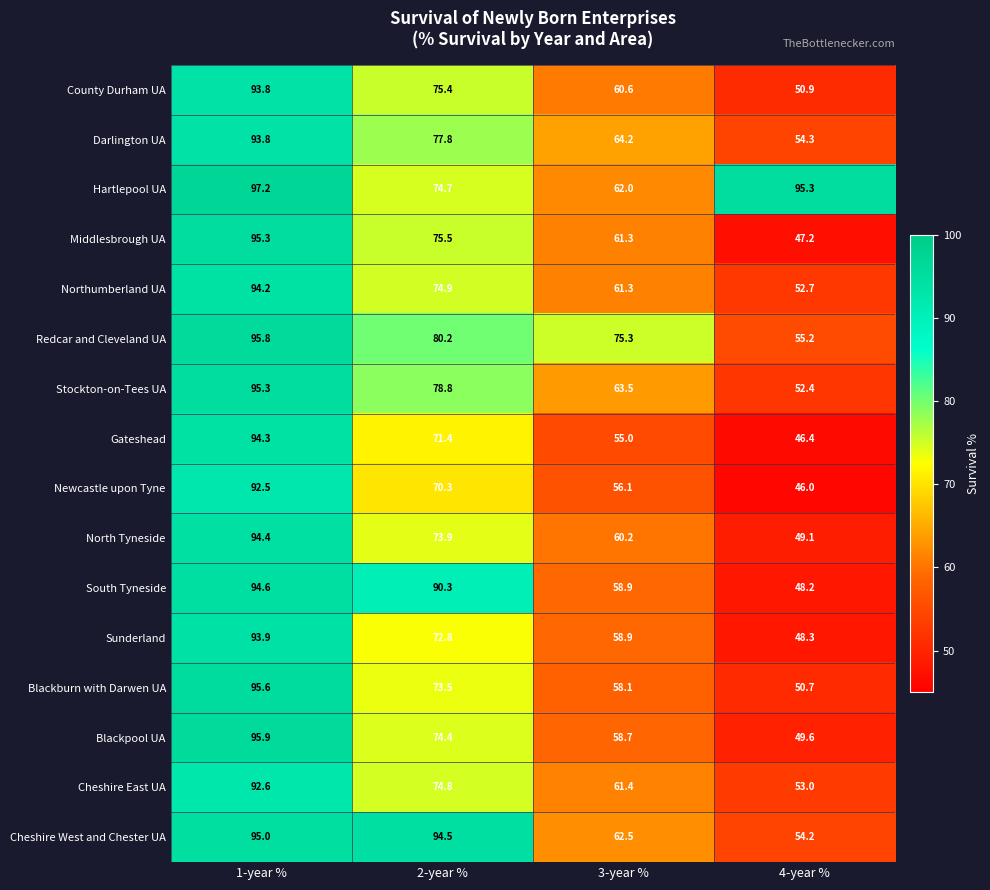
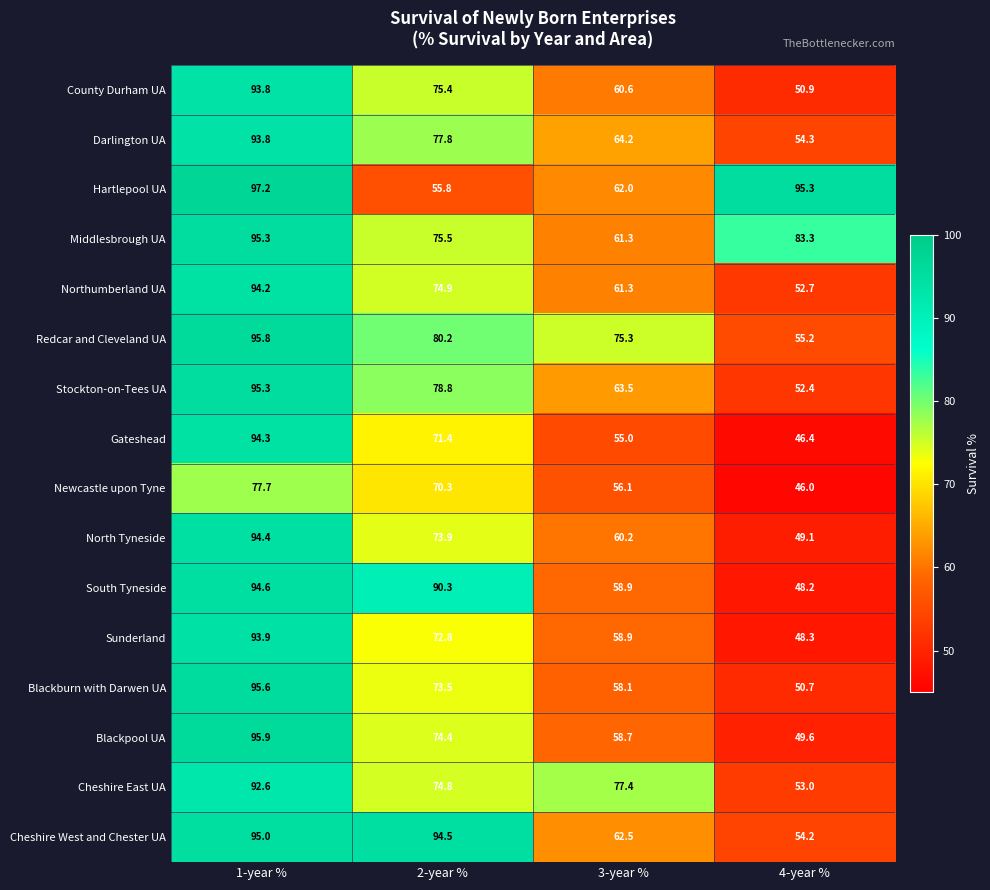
Hartlepool UA, 2-year %: 74.7 -> 55.8
Middlesbrough UA, 4-year %: 47.2 -> 83.3
Newcastle upon Tyne, 1-year %: 92.5 -> 77.7
Cheshire East UA, 3-year %: 61.4 -> 77.4
